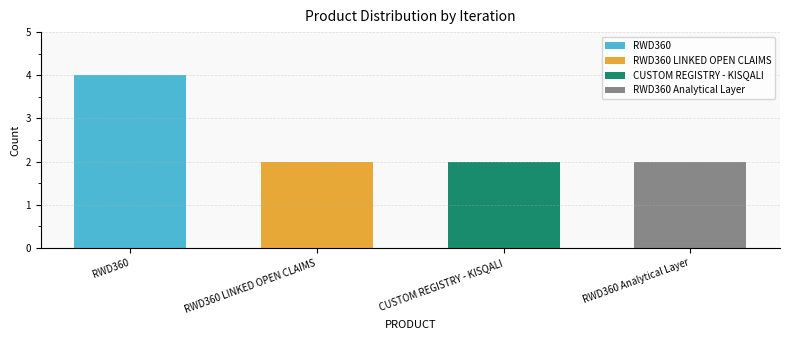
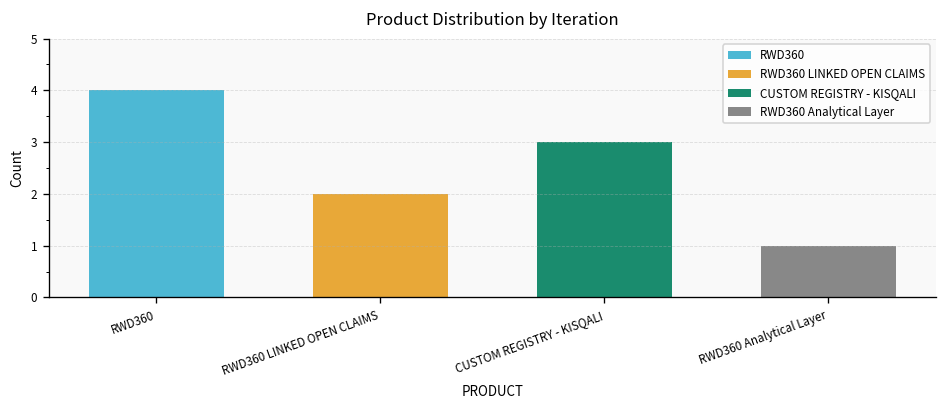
CUSTOM REGISTRY - KISQALI, CUSTOM REGISTRY - KISQALI: 2 -> 3
RWD360 Analytical Layer, RWD360 Analytical Layer: 2 -> 1
